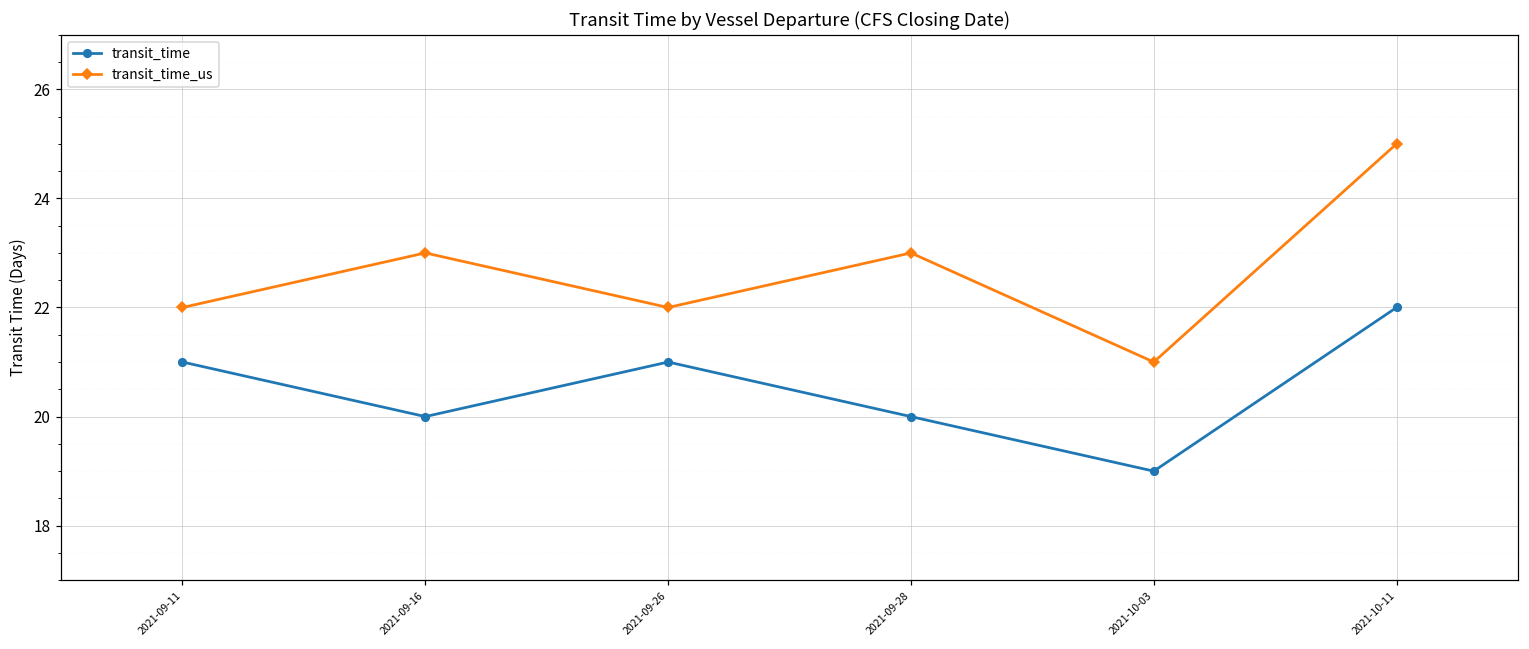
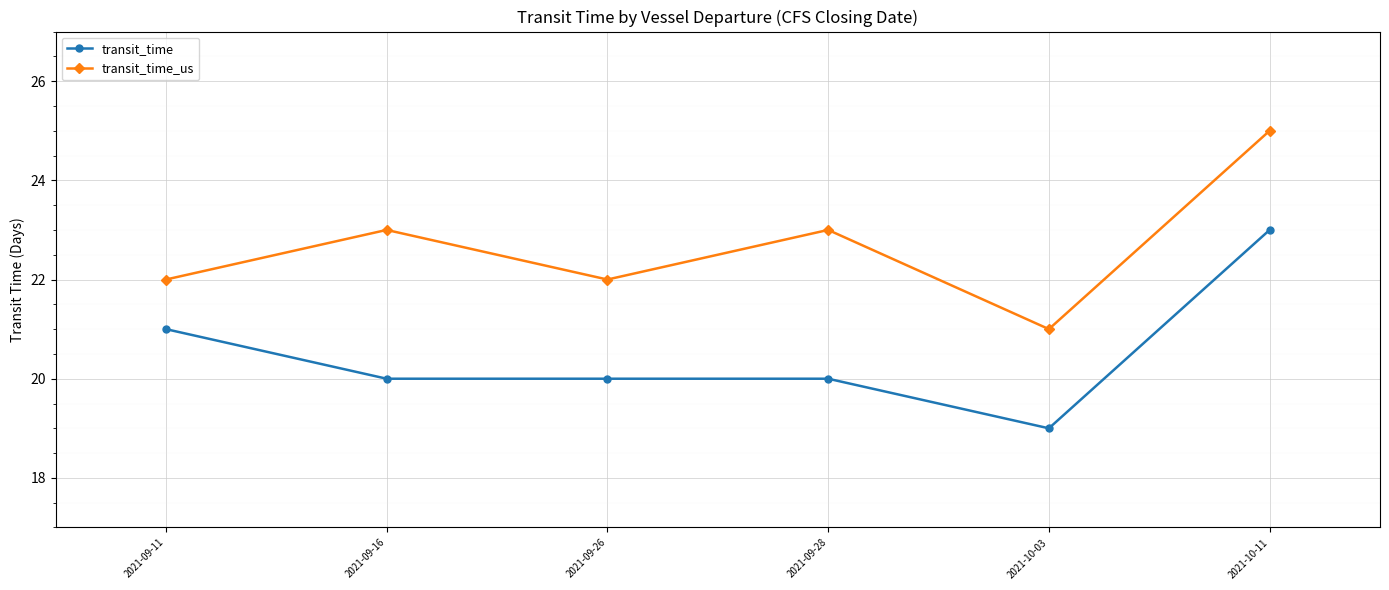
transit_time, 2021-09-26: 21 -> 20
transit_time, 2021-10-11: 22 -> 23
